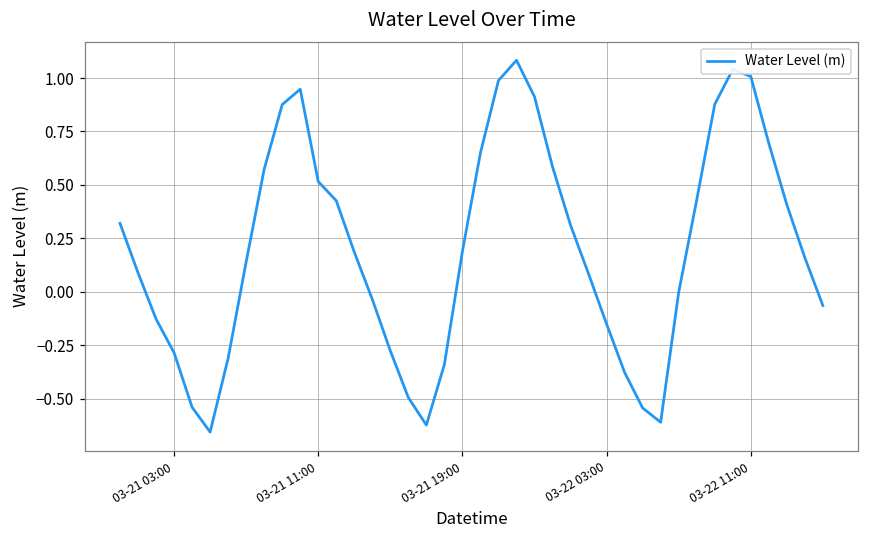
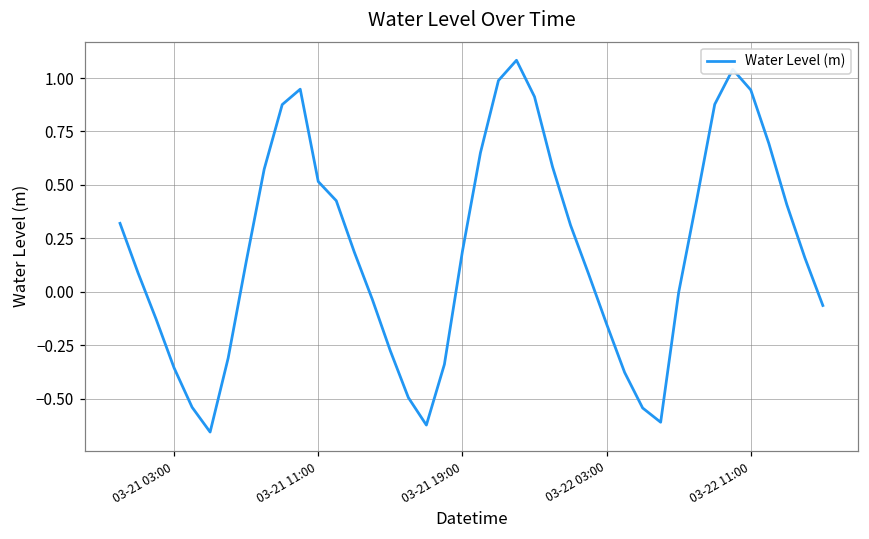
03-21 03:00: -0.29 -> -0.36
03-22 11:00: 1.01 -> 0.94
